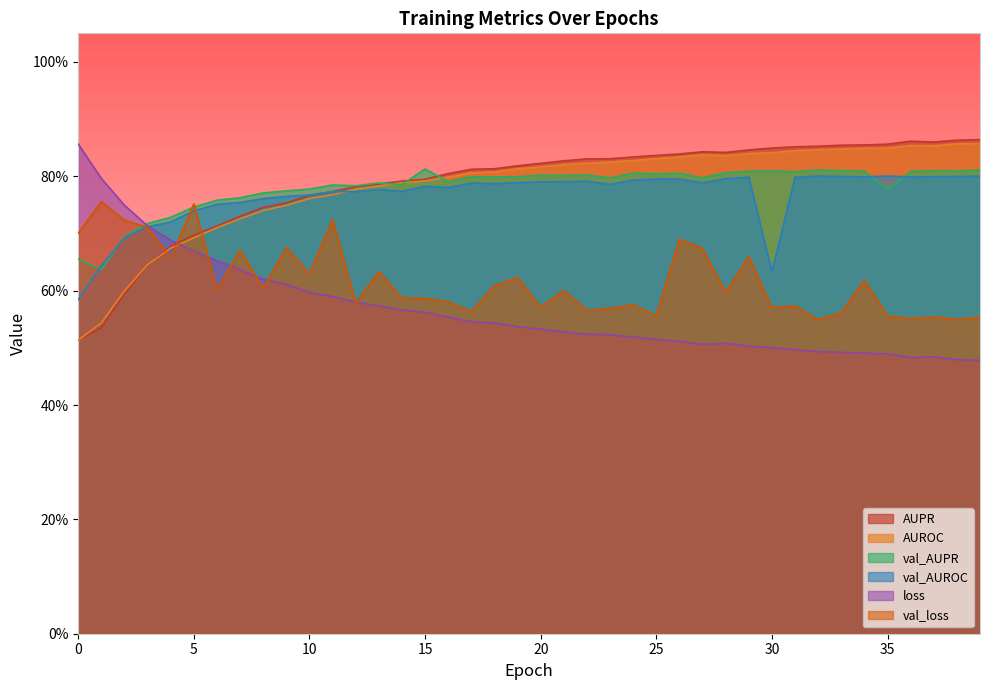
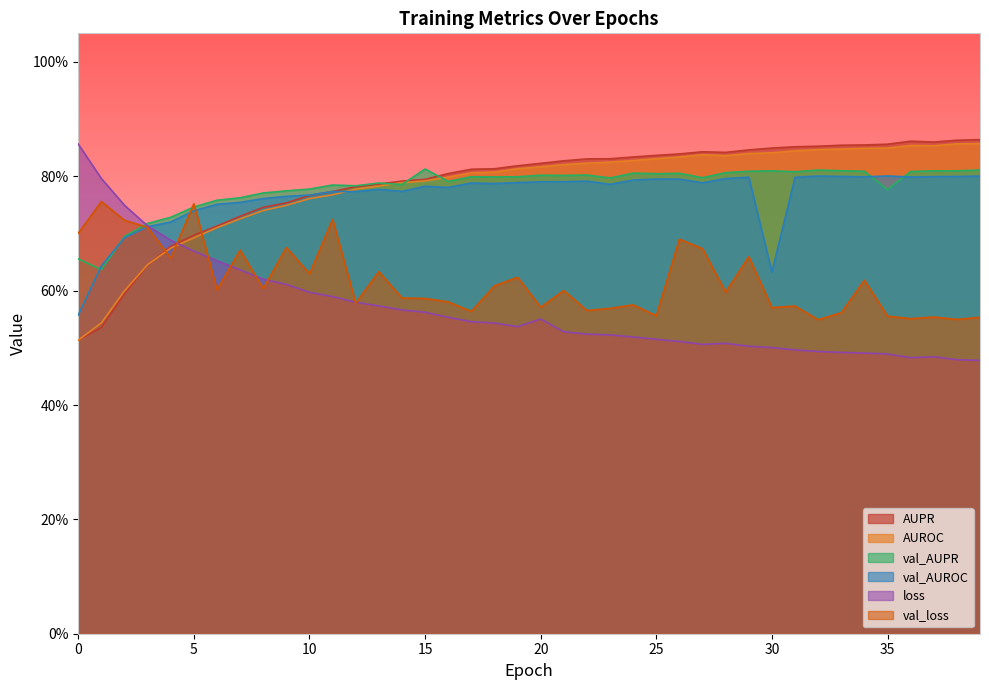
val_AUROC, 0: 58% -> 56%
loss, 20: 53% -> 55%
